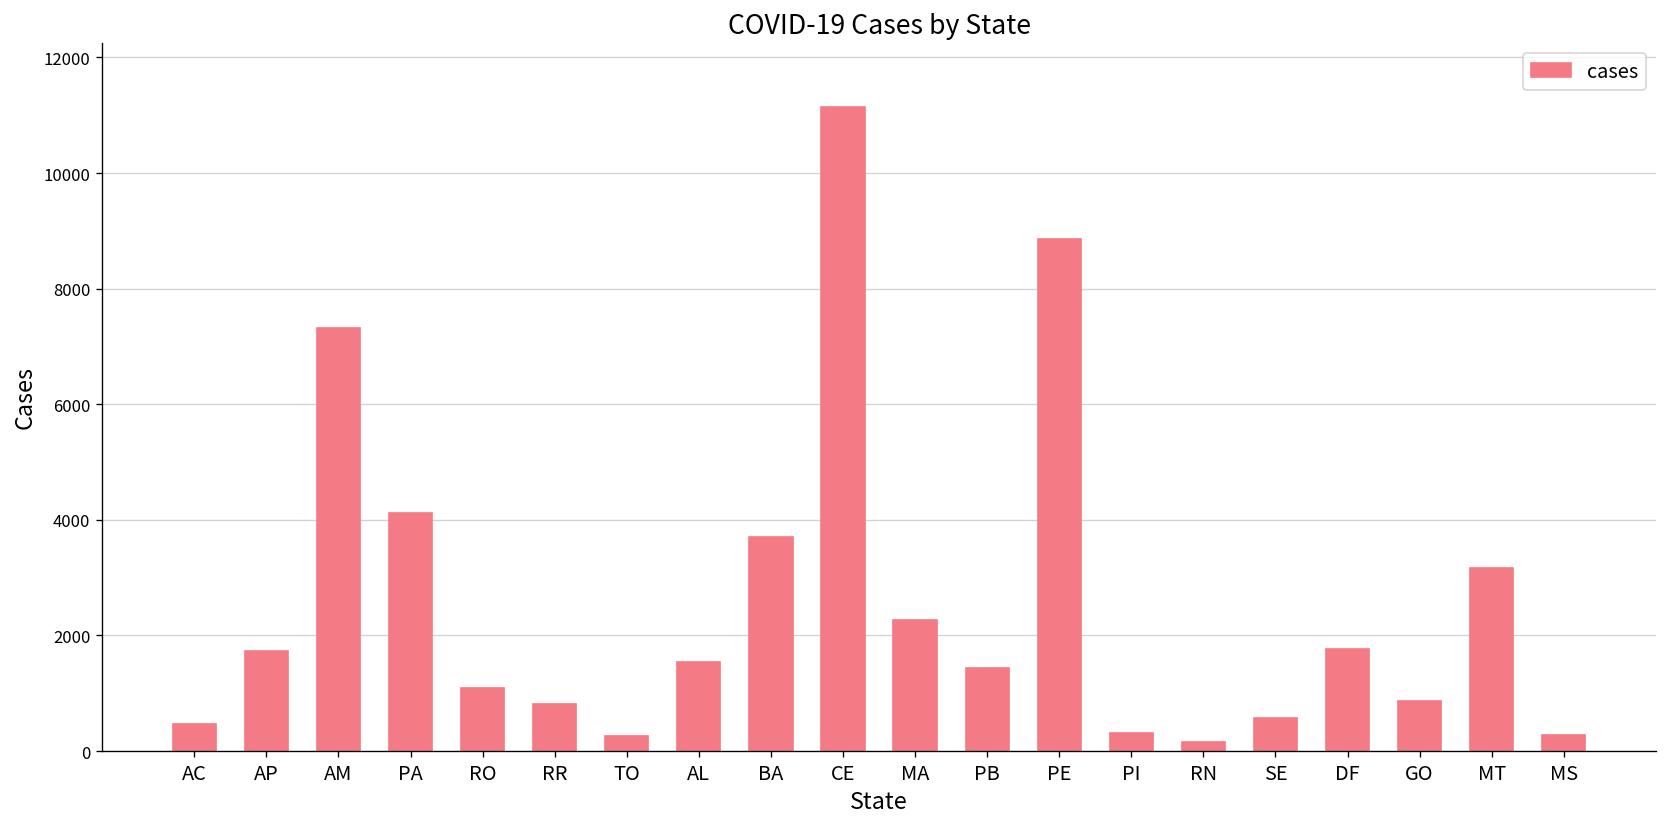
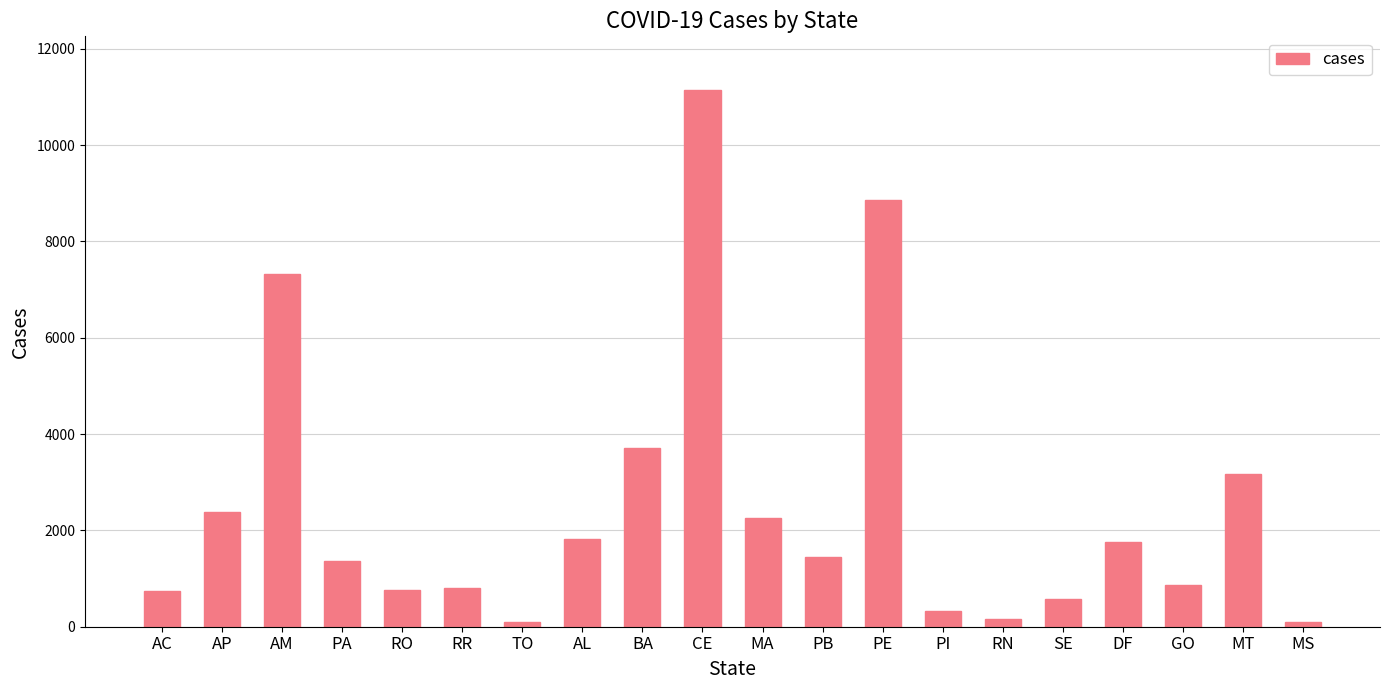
AC: 500 -> 700
AP: 1700 -> 2400
PA: 4100 -> 1400
RO: 1100 -> 800
TO: 300 -> 100
AL: 1500 -> 1800
MS: 300 -> 100
